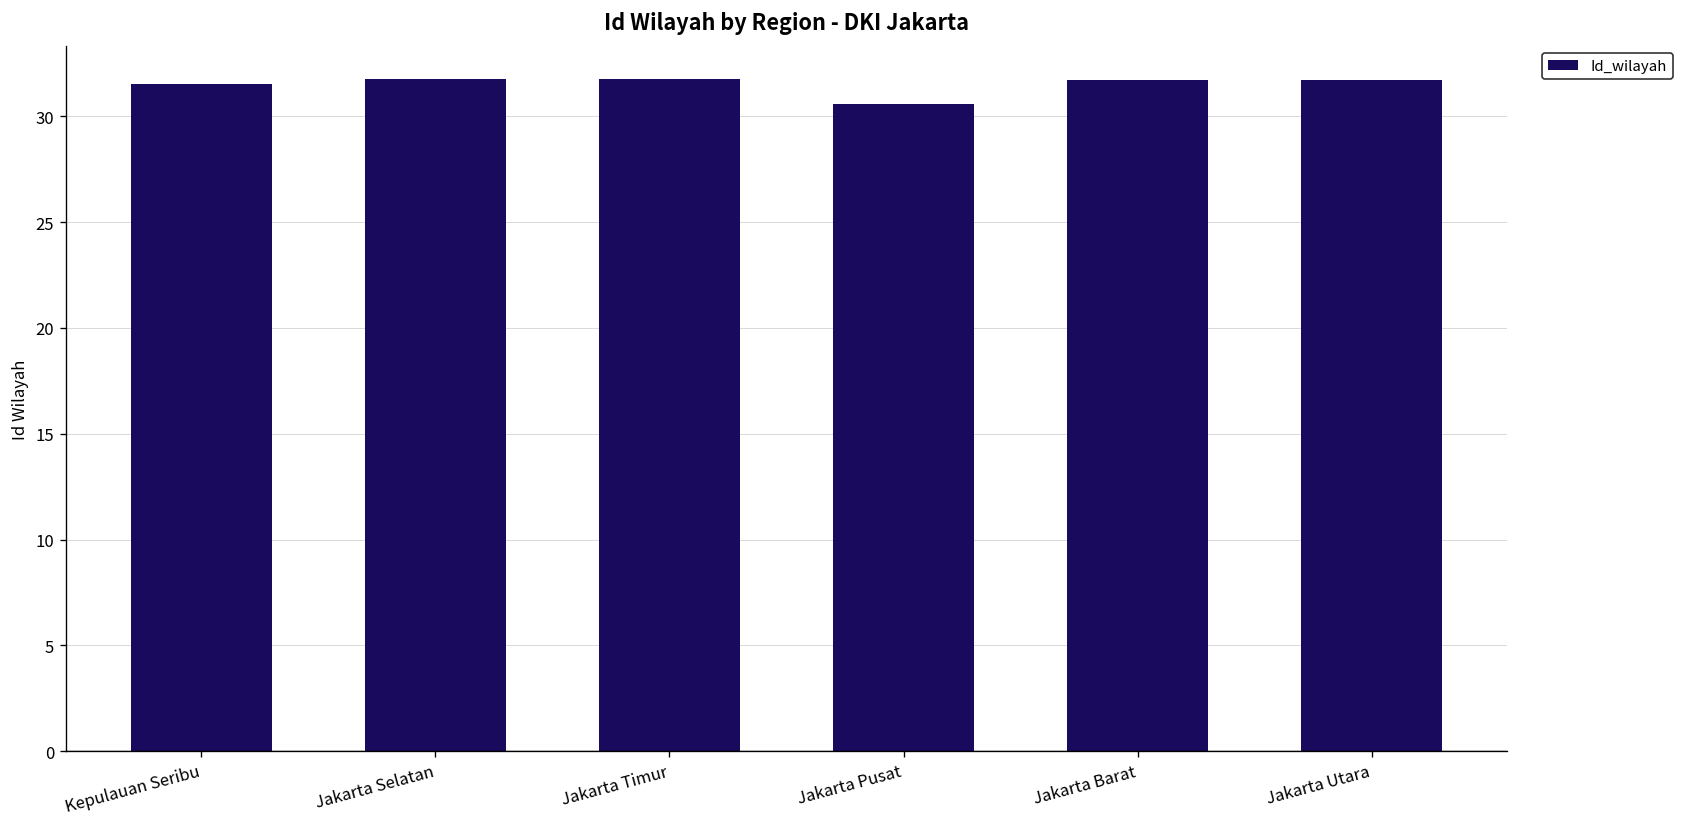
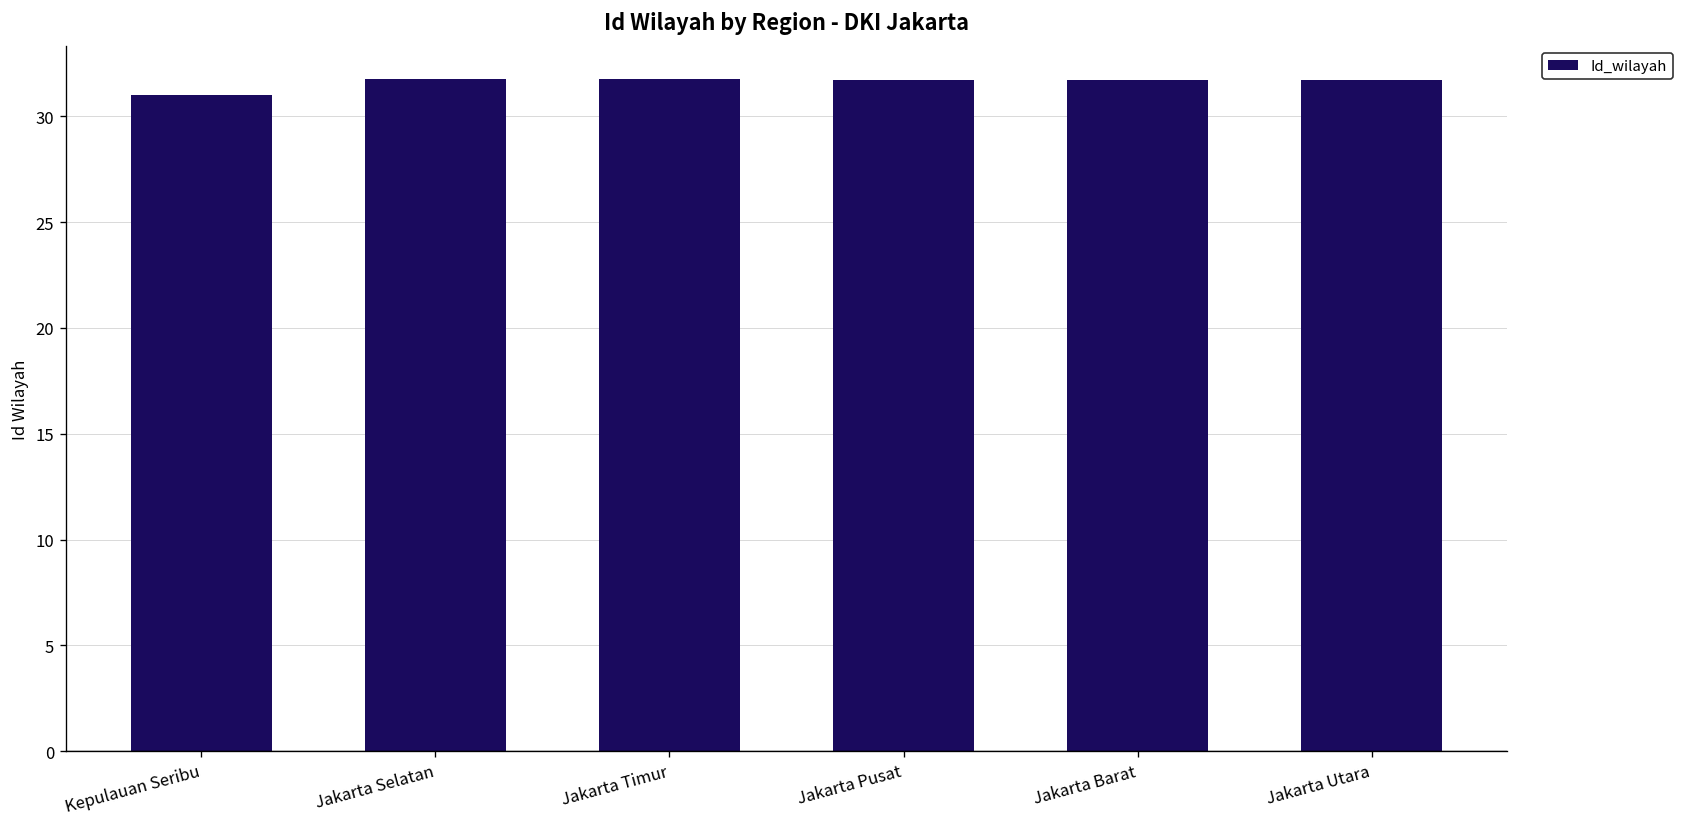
Kepulauan Seribu: 31.5 -> 31.0
Jakarta Pusat: 30.6 -> 31.7
